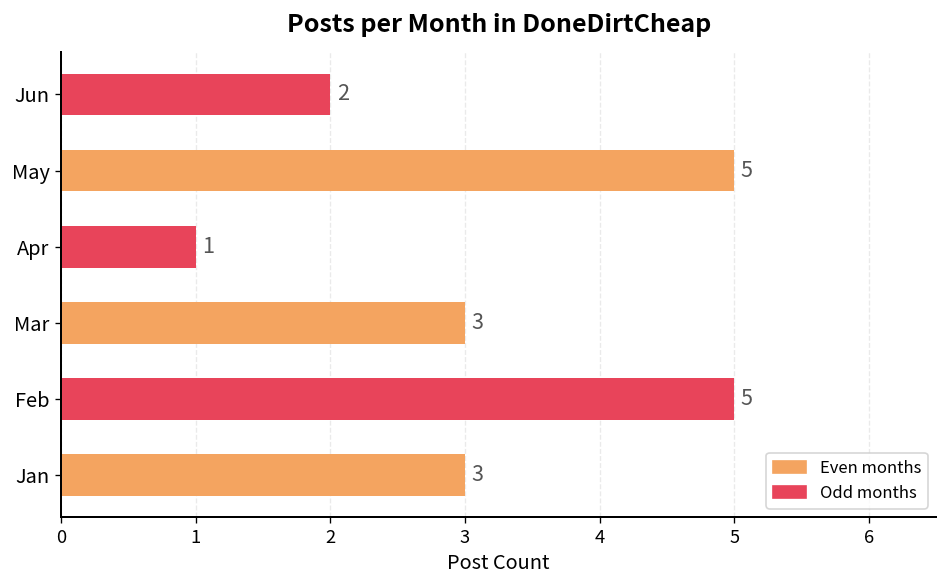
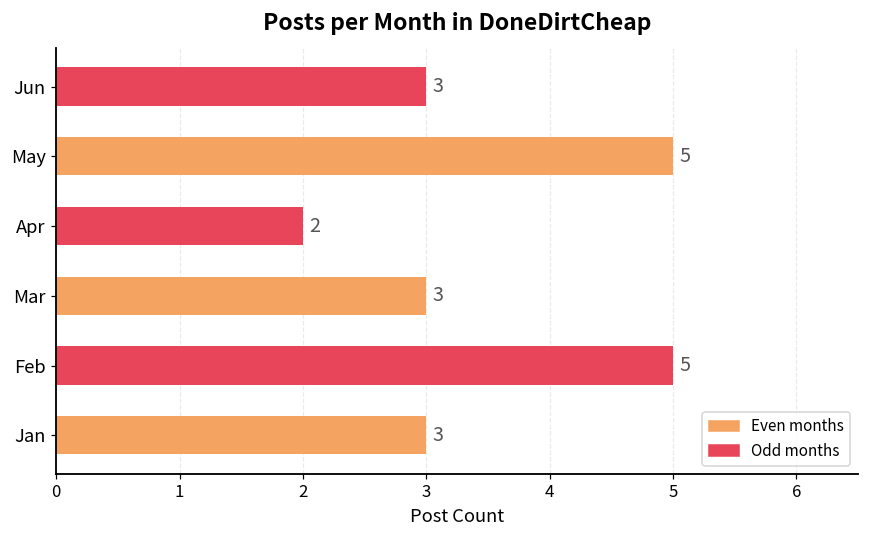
Jun: 2 -> 3
Apr: 1 -> 2
